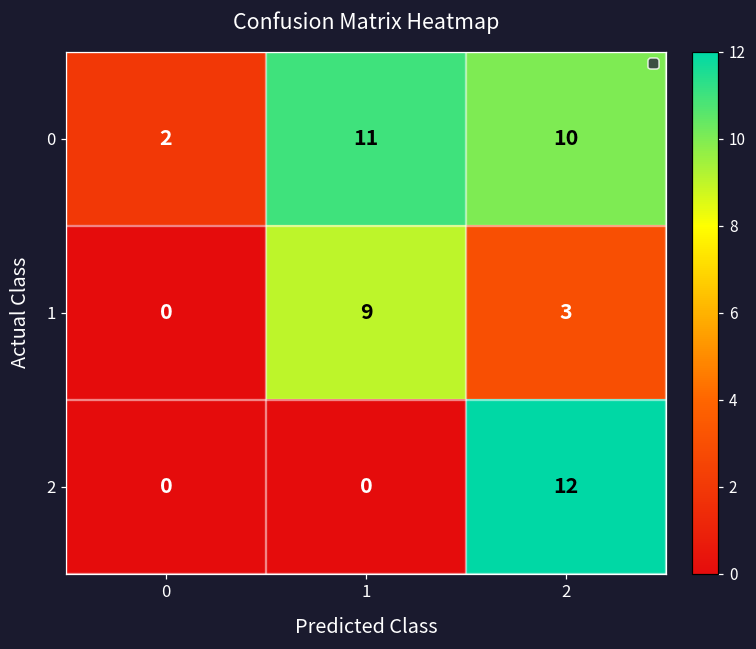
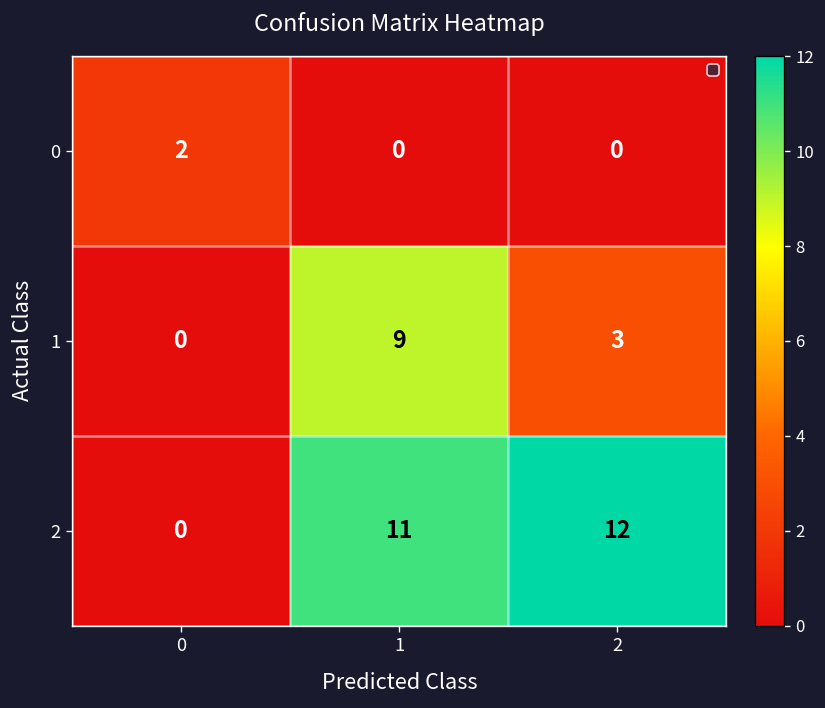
0, 1: 11 -> 0
0, 2: 10 -> 0
2, 1: 0 -> 11
